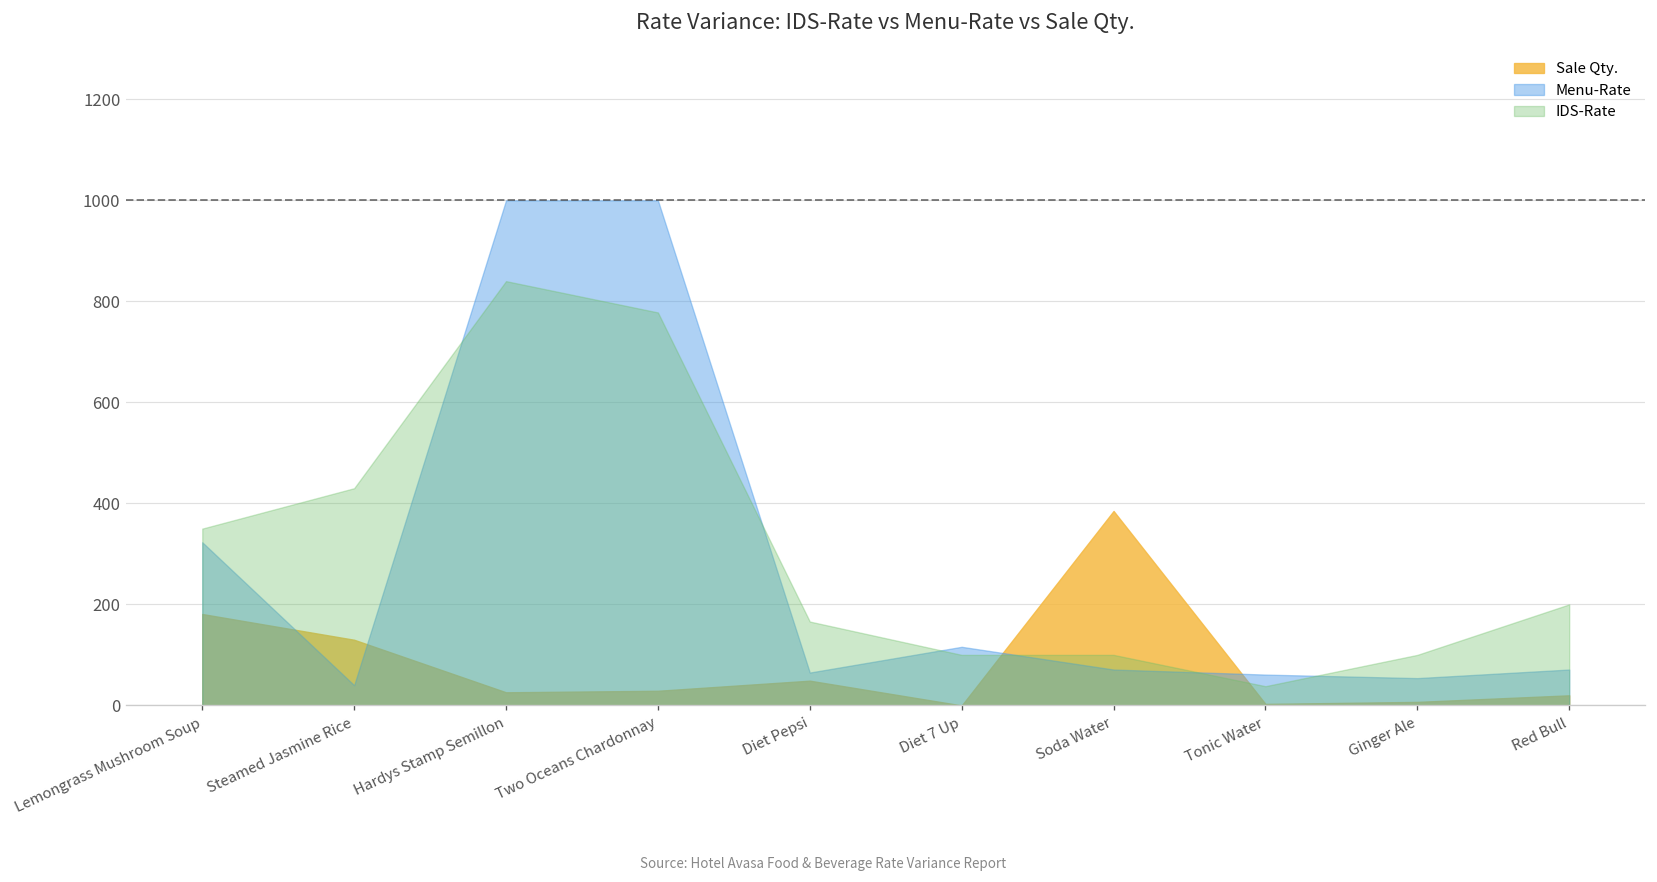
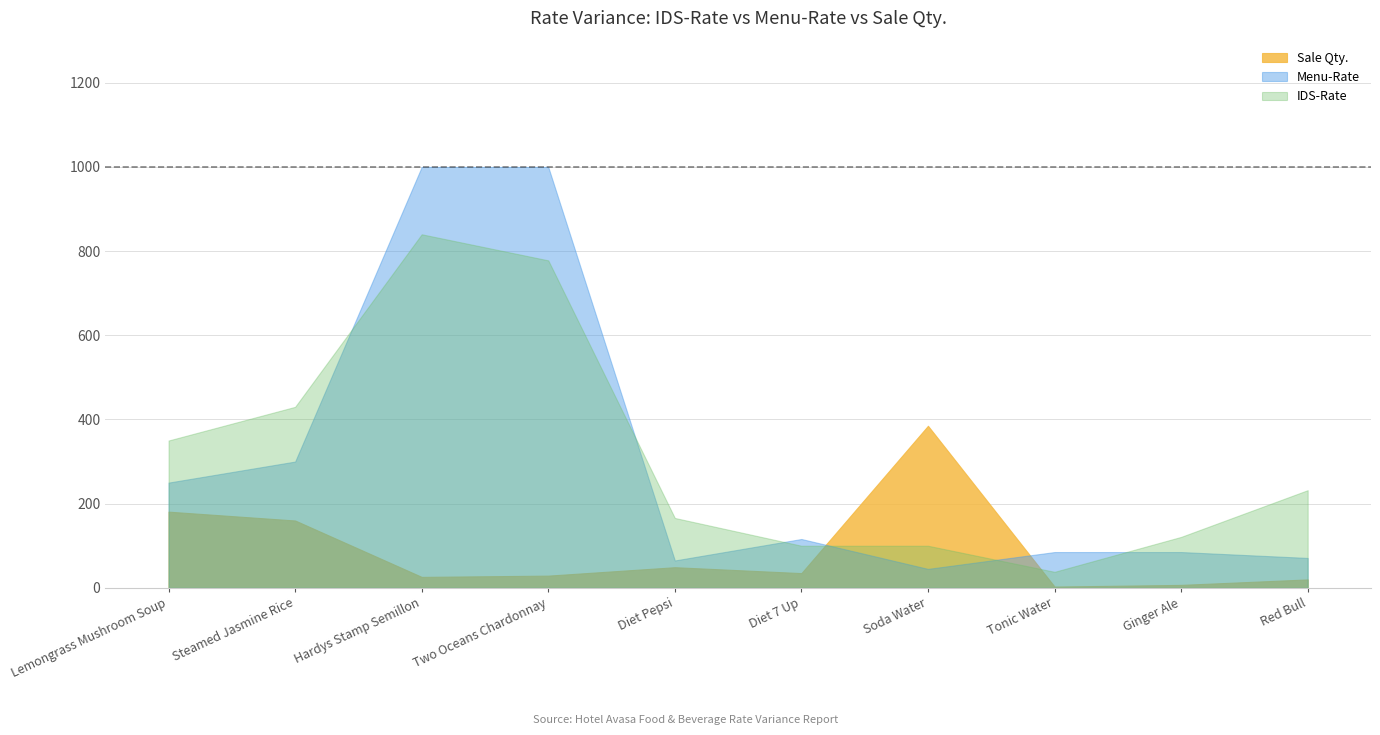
Menu-Rate, Lemongrass Mushroom Soup: 320 -> 250
Sale Qty., Steamed Jasmine Rice: 130 -> 160
Menu-Rate, Steamed Jasmine Rice: 40 -> 300
Sale Qty., Diet 7 Up: 0 -> 40
Menu-Rate, Soda Water: 70 -> 50
Menu-Rate, Tonic Water: 60 -> 90
Menu-Rate, Ginger Ale: 50 -> 90
IDS-Rate, Ginger Ale: 100 -> 120
IDS-Rate, Red Bull: 200 -> 230
